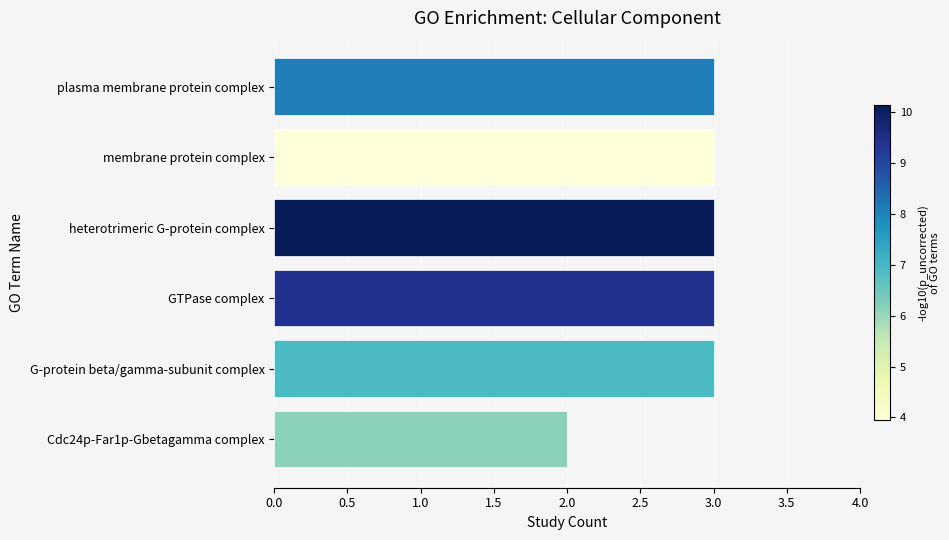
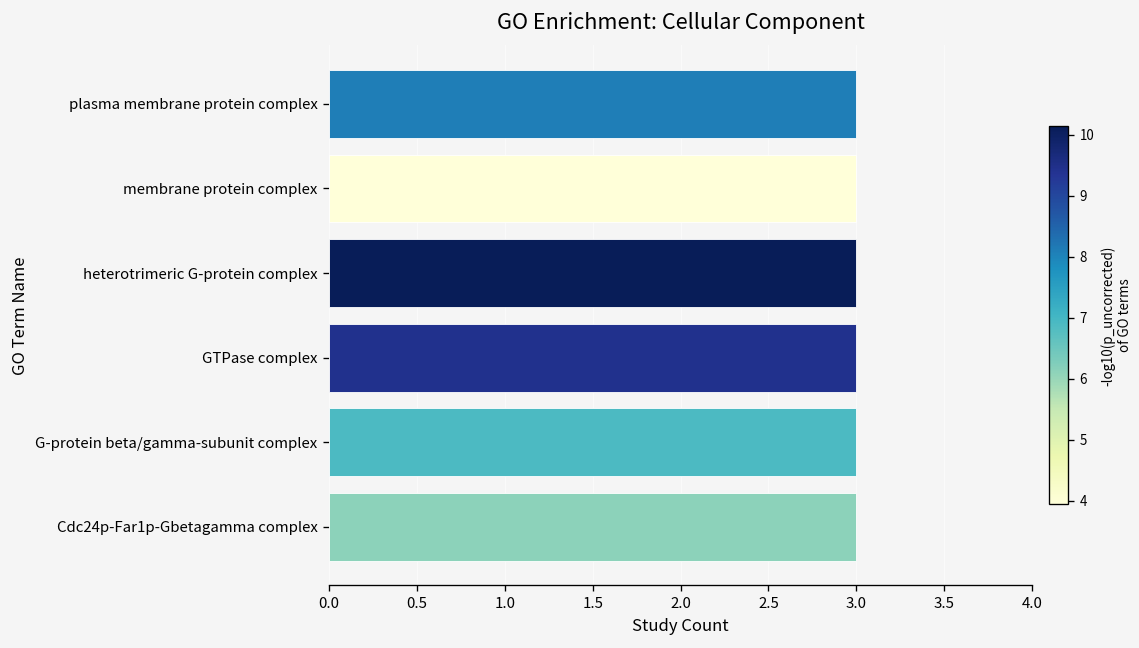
Cdc24p-Far1p-Gbetagamma complex: 2 -> 3
